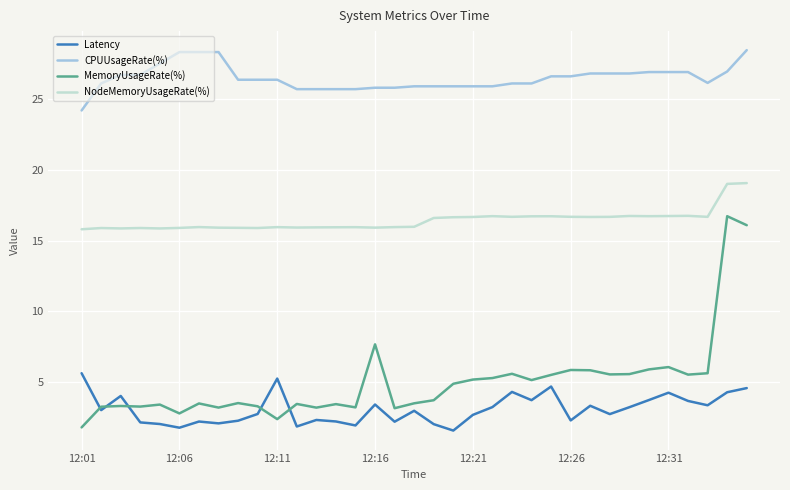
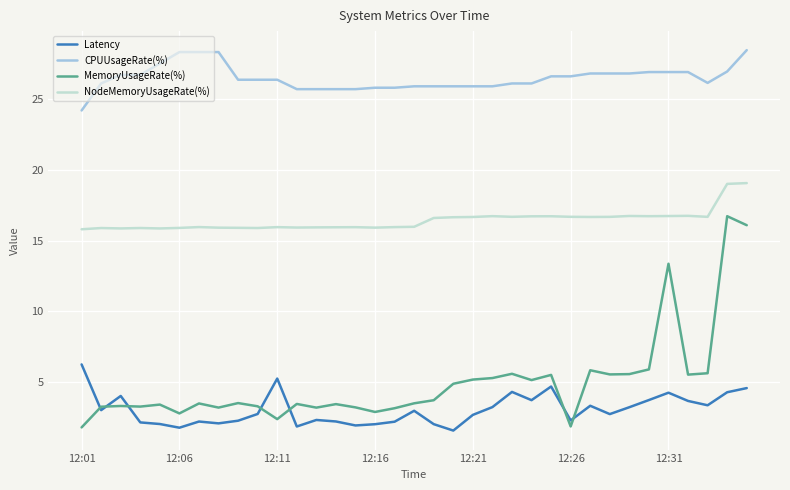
Latency, 12:01: 5.6 -> 6.3
Latency, 12:16: 3.4 -> 2.0
MemoryUsageRate(%), 12:16: 7.7 -> 2.9
MemoryUsageRate(%), 12:26: 5.9 -> 1.9
MemoryUsageRate(%), 12:31: 6.1 -> 13.4
